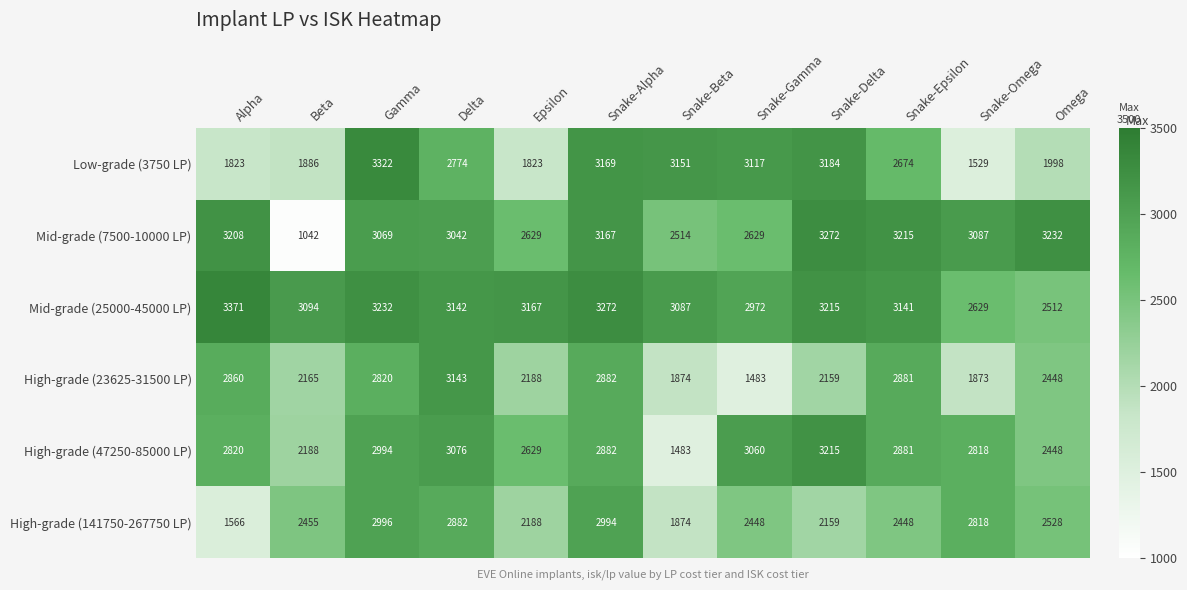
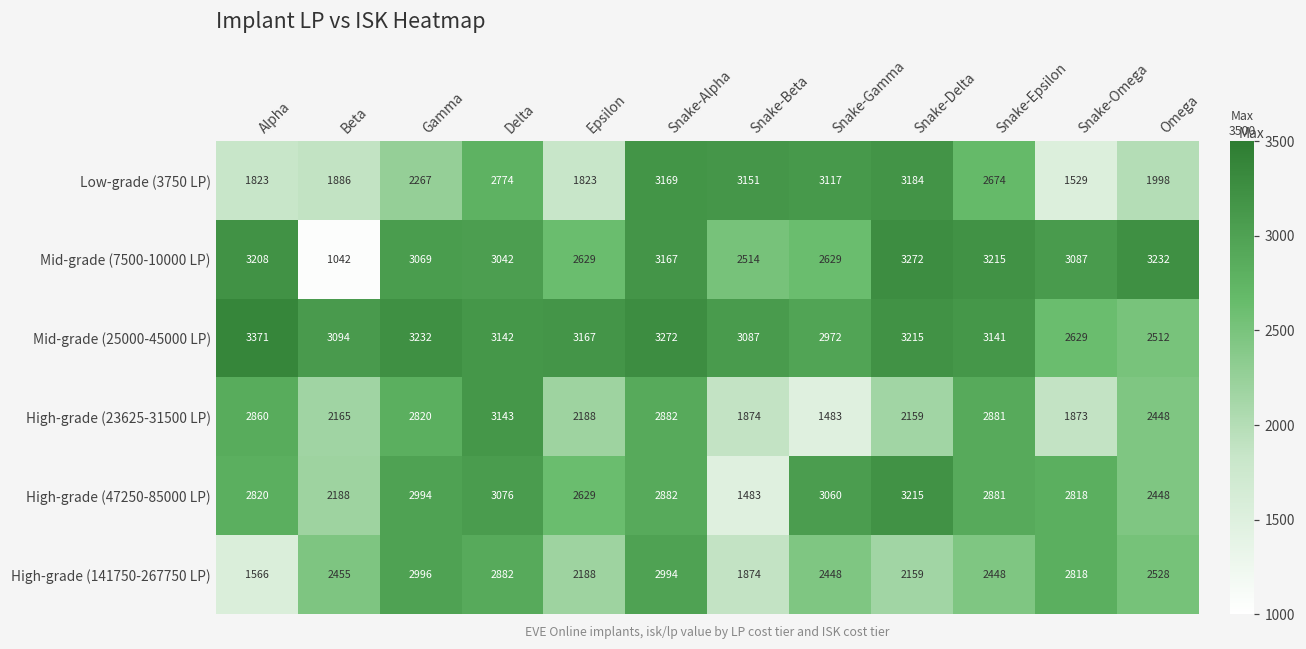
Low-grade (3750 LP), Gamma: 3322 -> 2267
